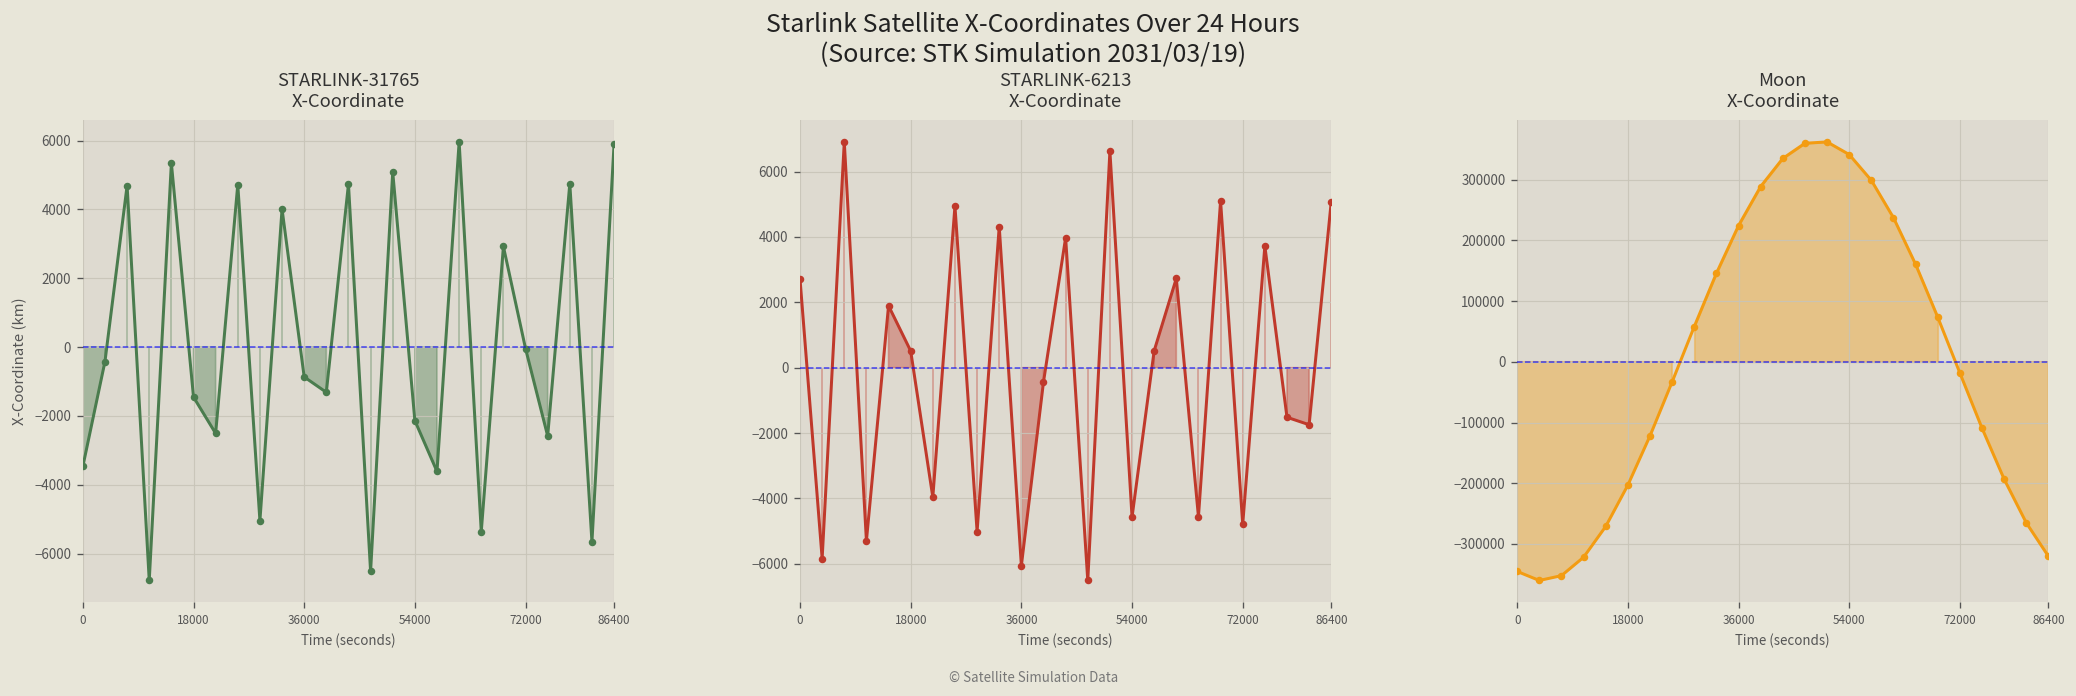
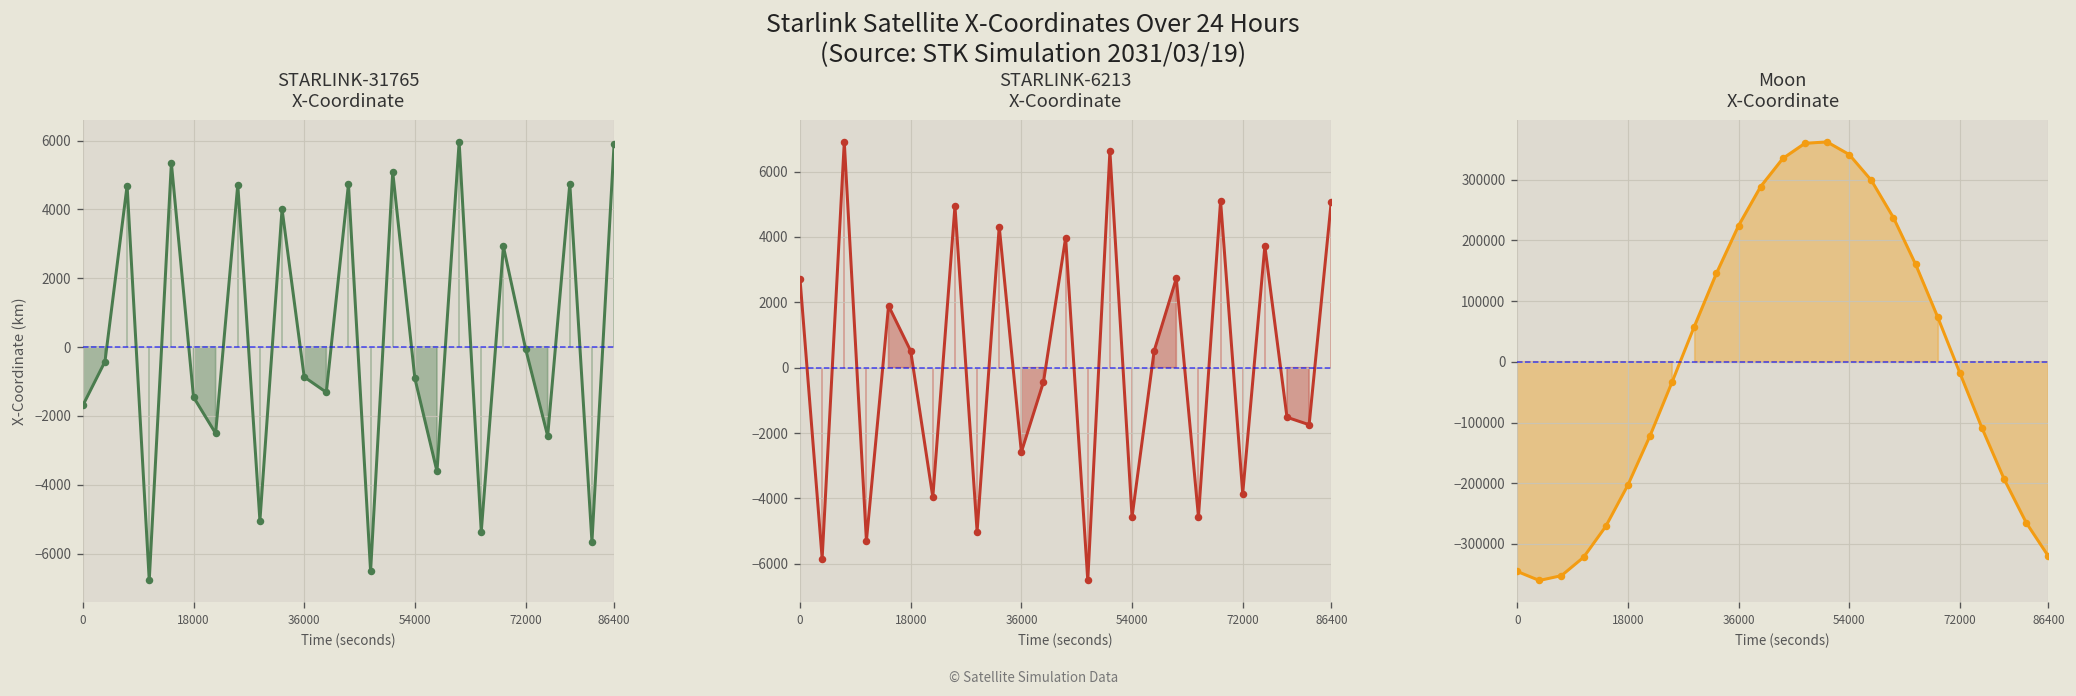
STARLINK-31765 X-Coordinate, 0: -3500 -> -1700
STARLINK-31765 X-Coordinate, 54000: -2100 -> -900
STARLINK-6213 X-Coordinate, 36000: -6100 -> -2600
STARLINK-6213 X-Coordinate, 72000: -4800 -> -3800
